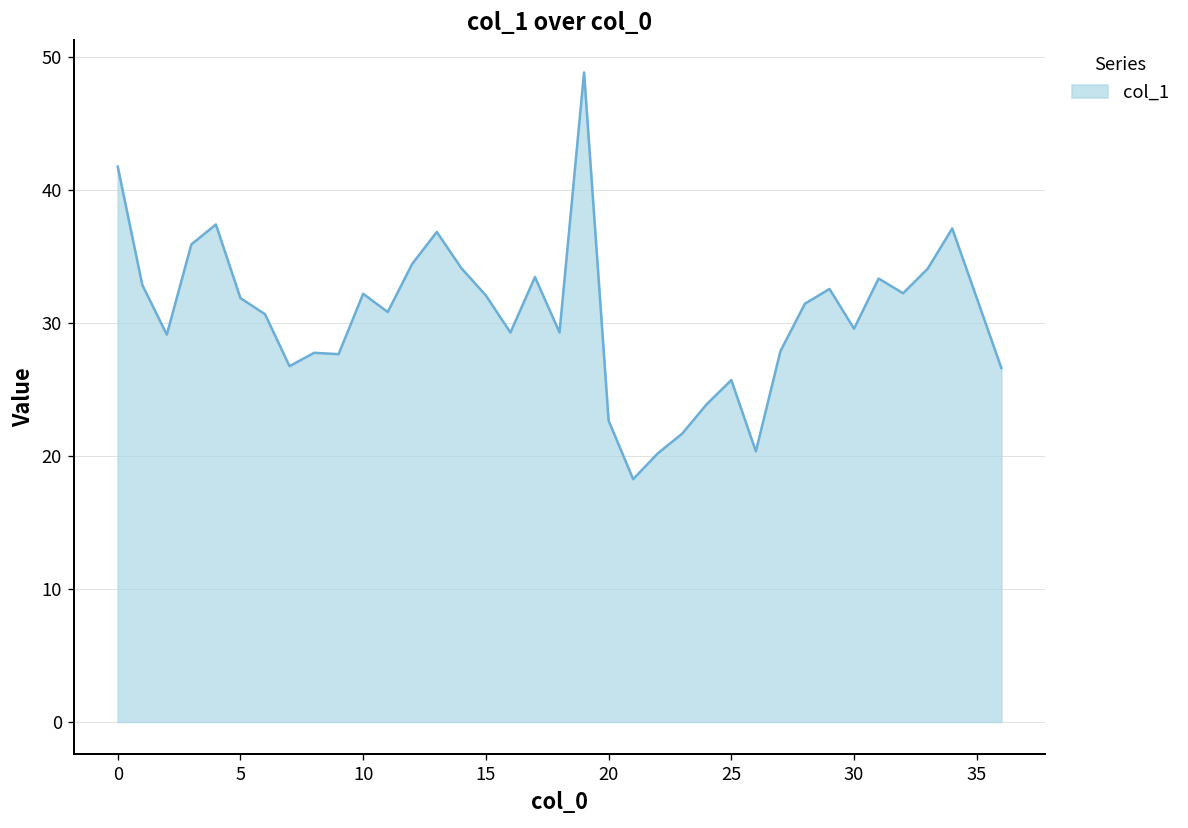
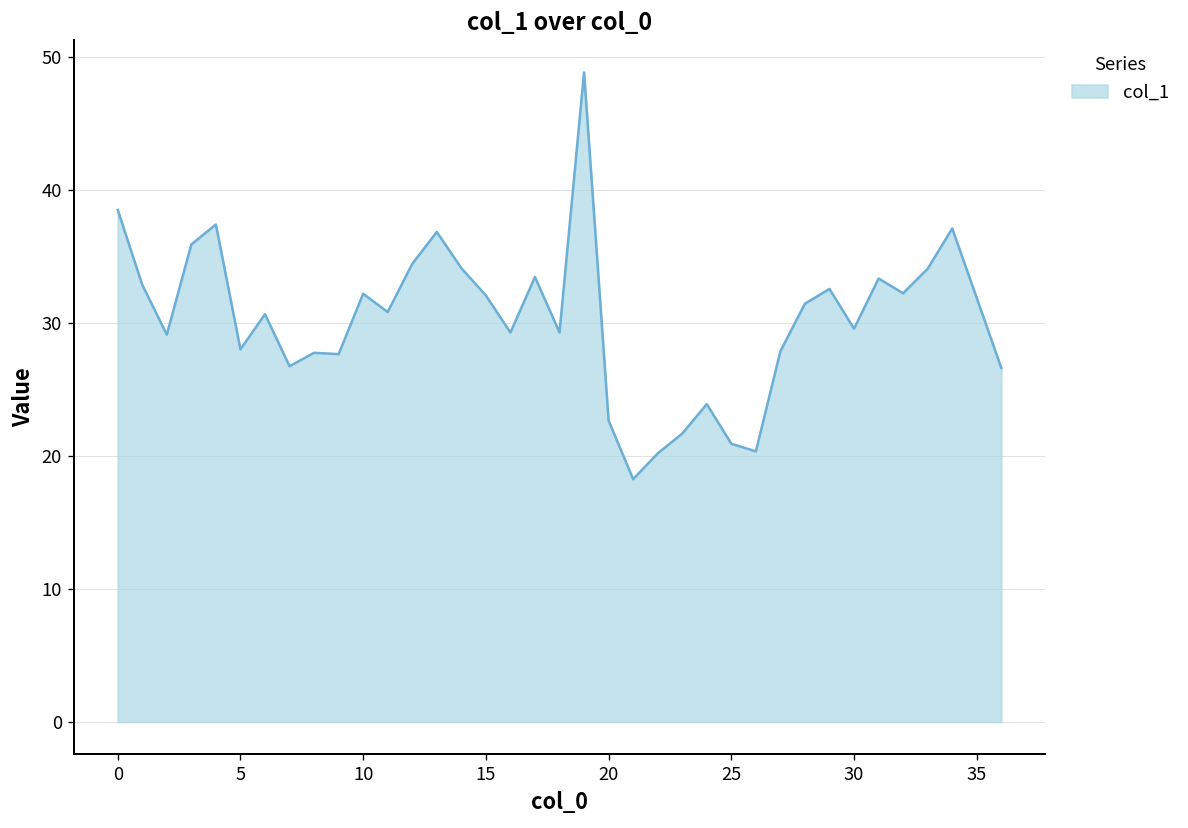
0: 41.7 -> 38.5
5: 31.8 -> 28.0
25: 25.7 -> 20.9
